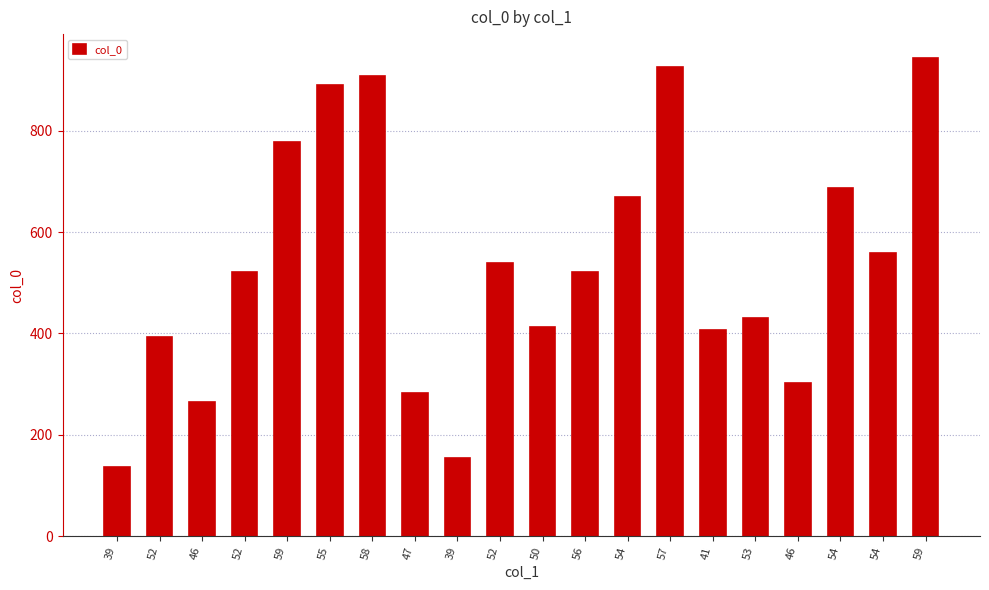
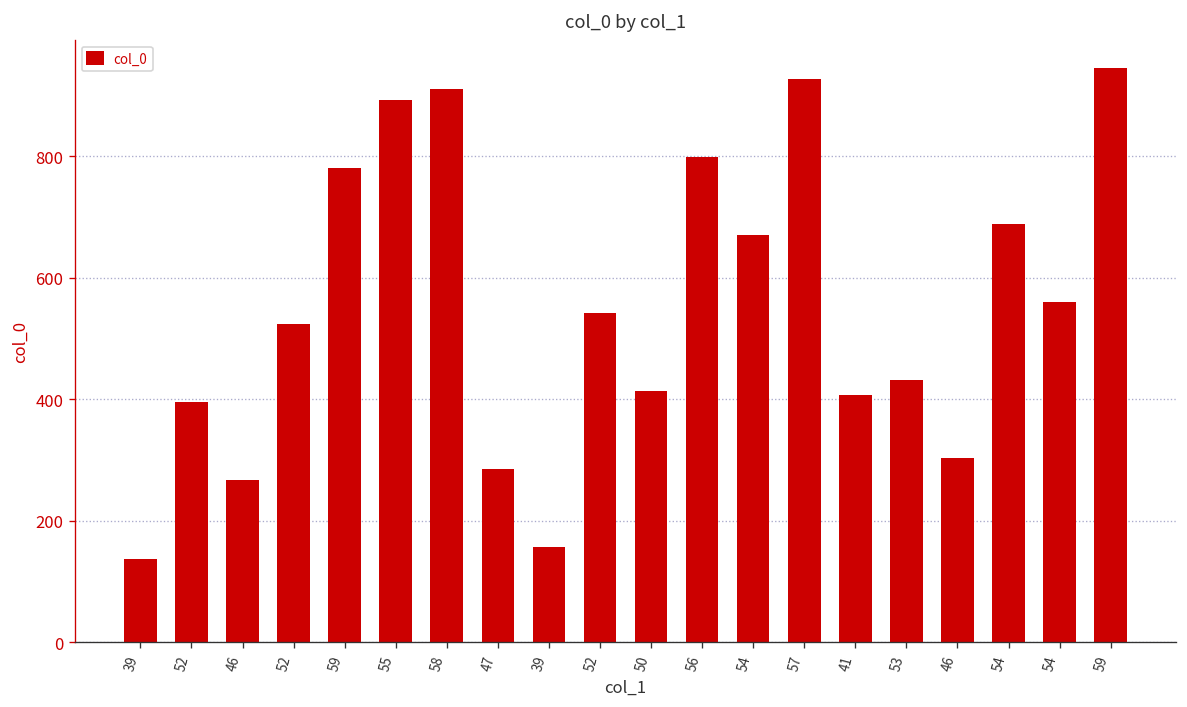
56: 520 -> 800
